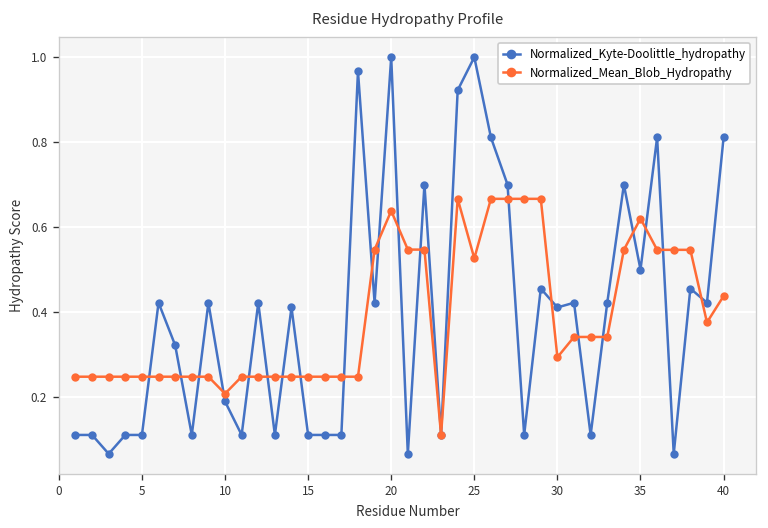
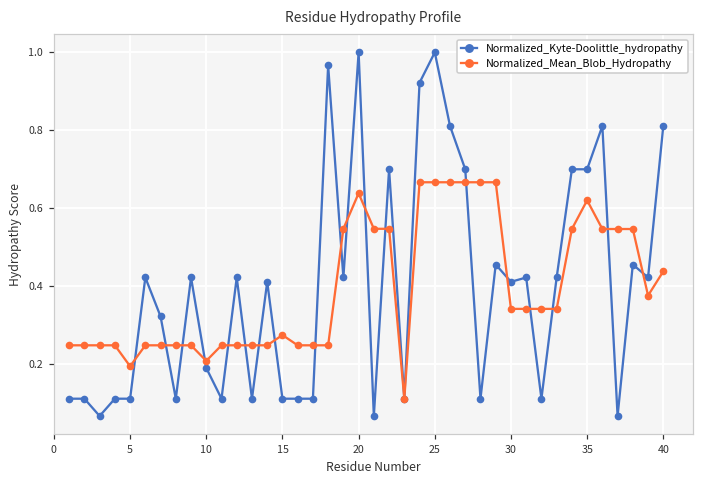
Normalized_Mean_Blob_Hydropathy, 5: 0.25 -> 0.19
Normalized_Mean_Blob_Hydropathy, 15: 0.25 -> 0.27
Normalized_Mean_Blob_Hydropathy, 25: 0.53 -> 0.67
Normalized_Mean_Blob_Hydropathy, 30: 0.29 -> 0.34
Normalized_Kyte-Doolittle_hydropathy, 35: 0.5 -> 0.7
